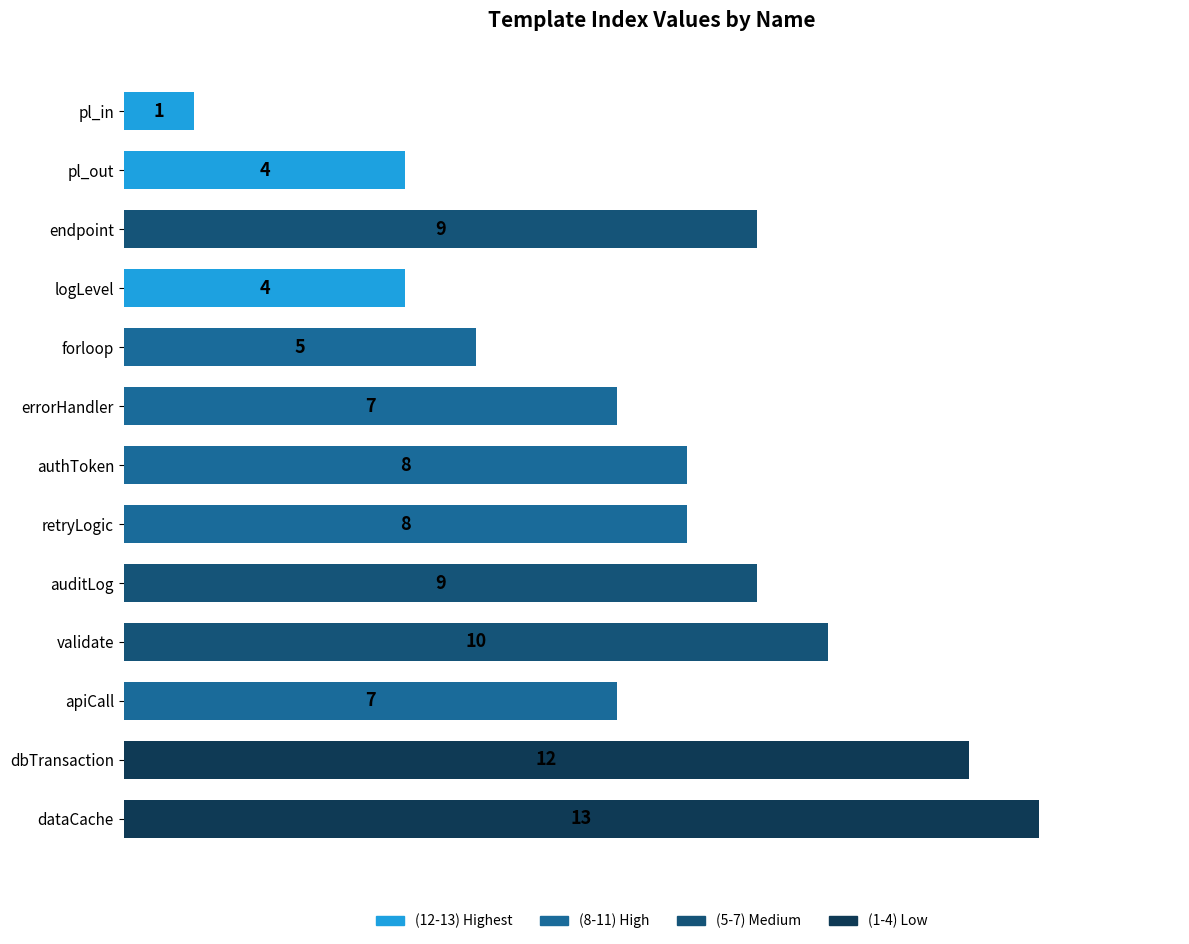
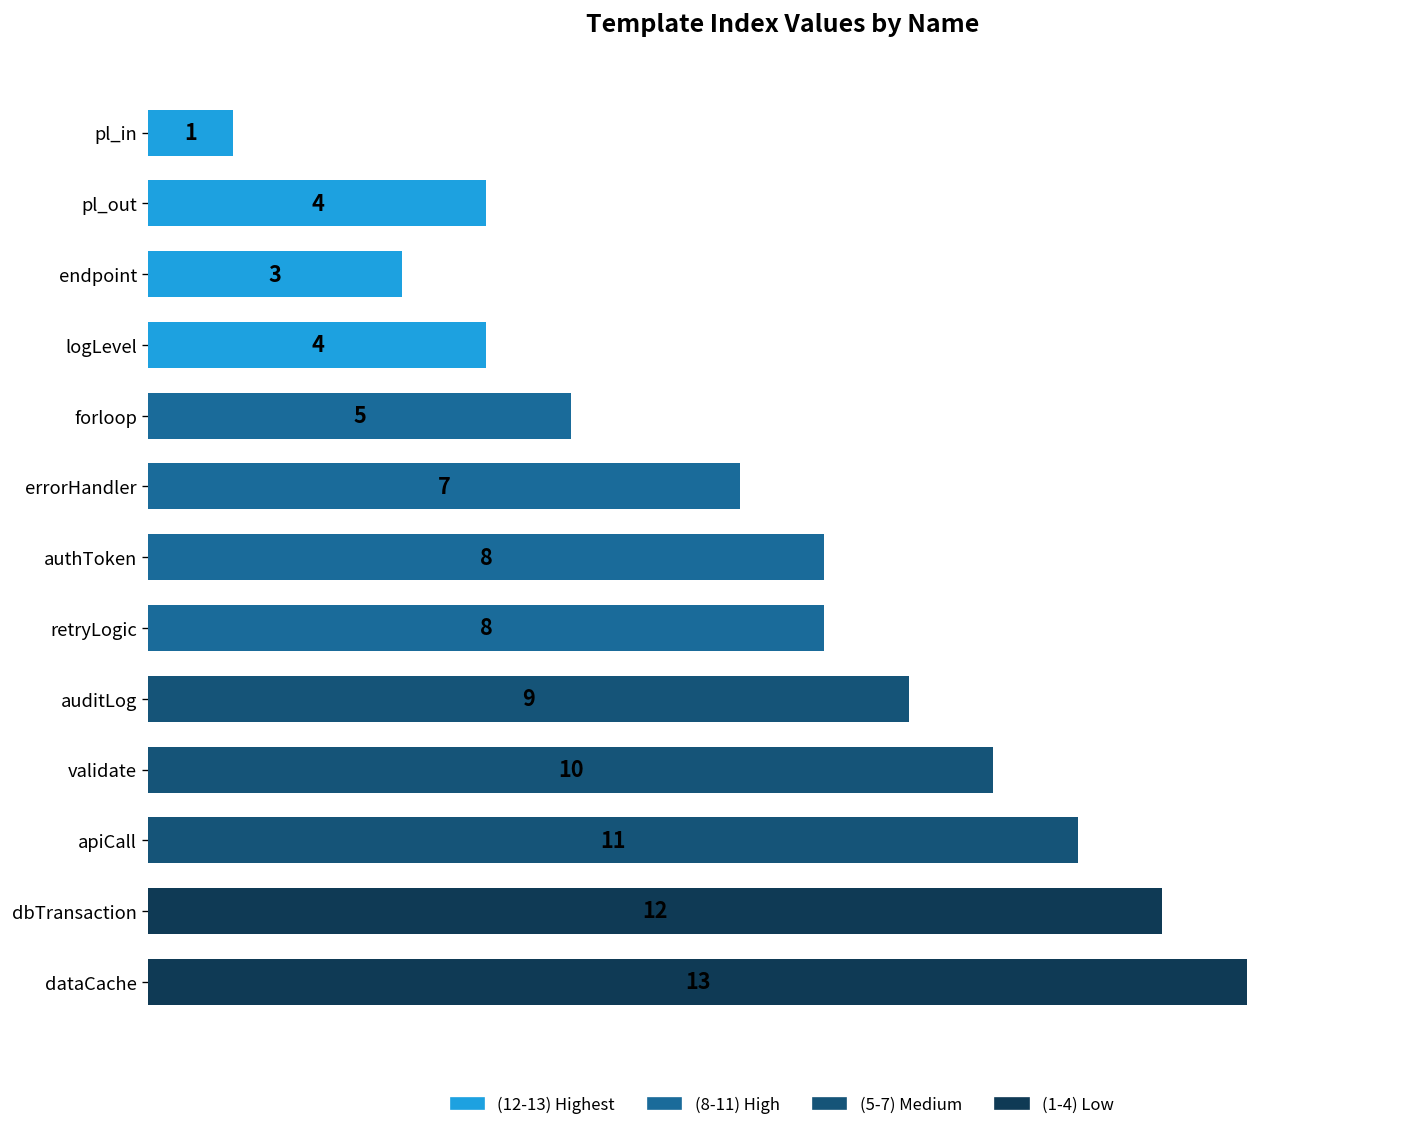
endpoint: 9 -> 3
apiCall: 7 -> 11
